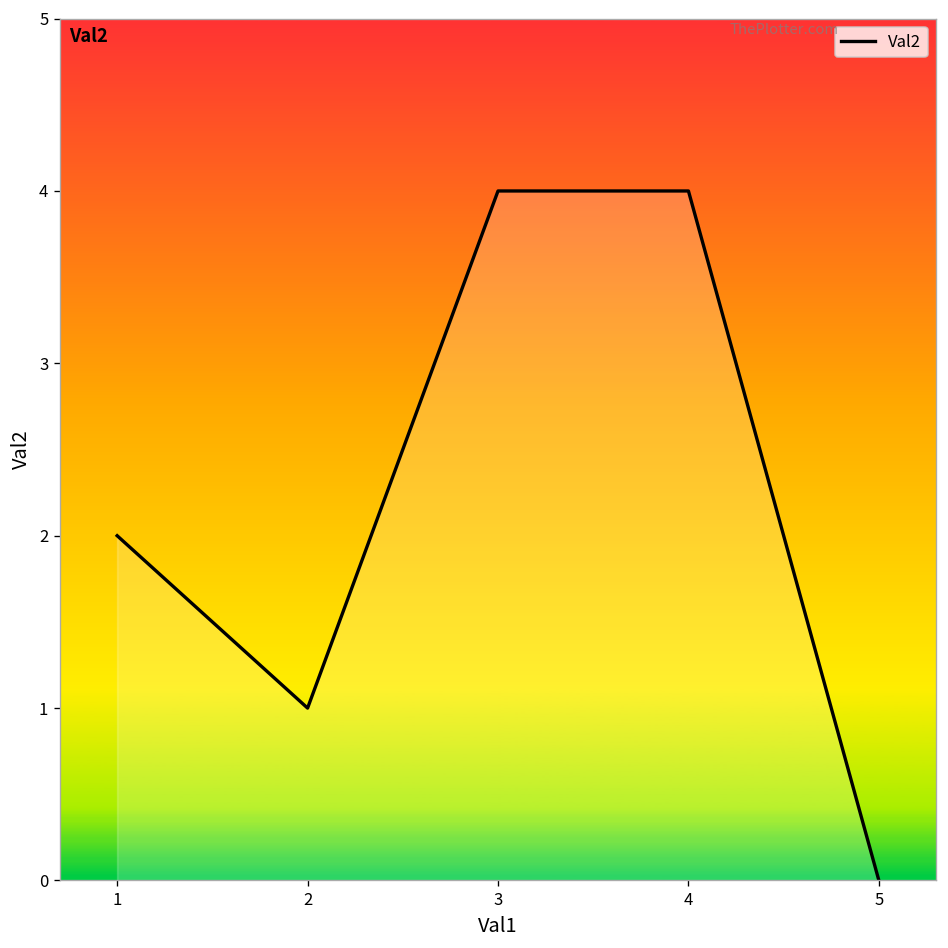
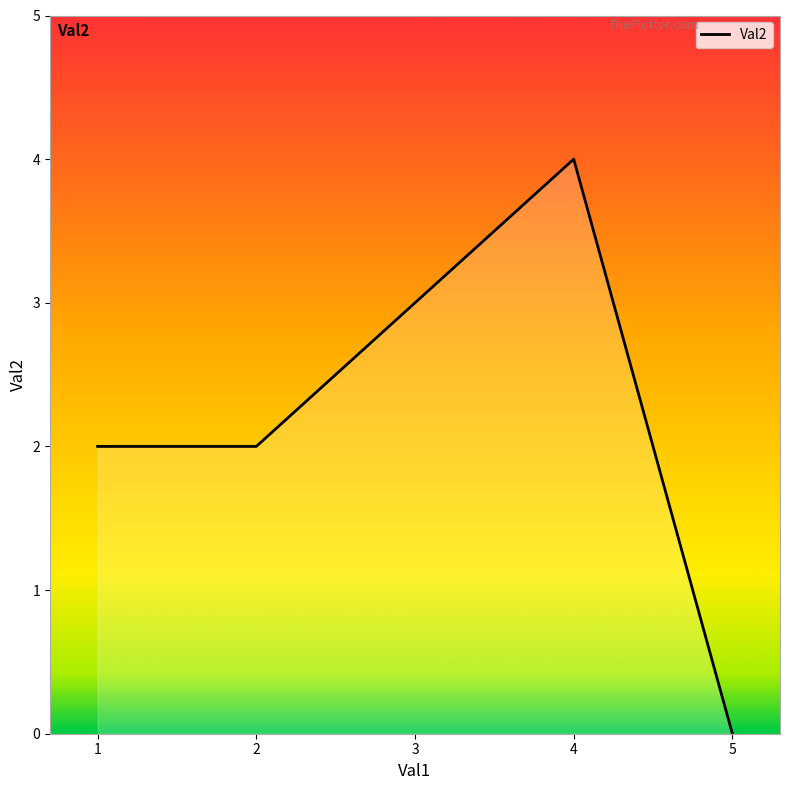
2: 1 -> 2
3: 4 -> 3
